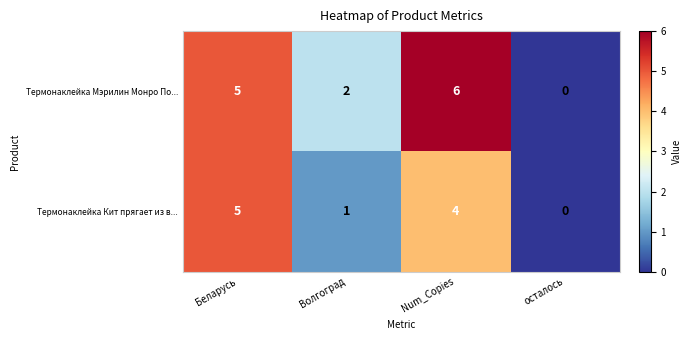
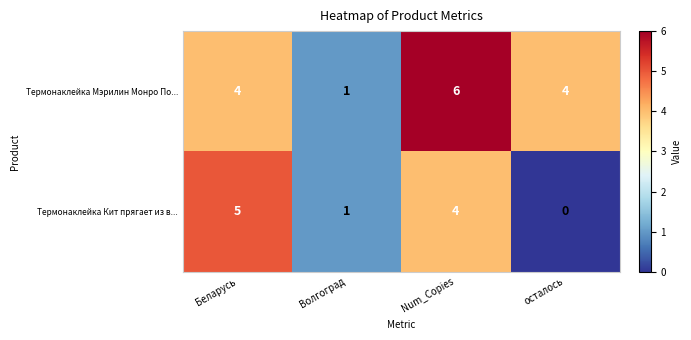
Термонаклейка Мэрилин Монро По..., Беларусь: 5 -> 4
Термонаклейка Мэрилин Монро По..., Волгоград: 2 -> 1
Термонаклейка Мэрилин Монро По..., осталось: 0 -> 4
